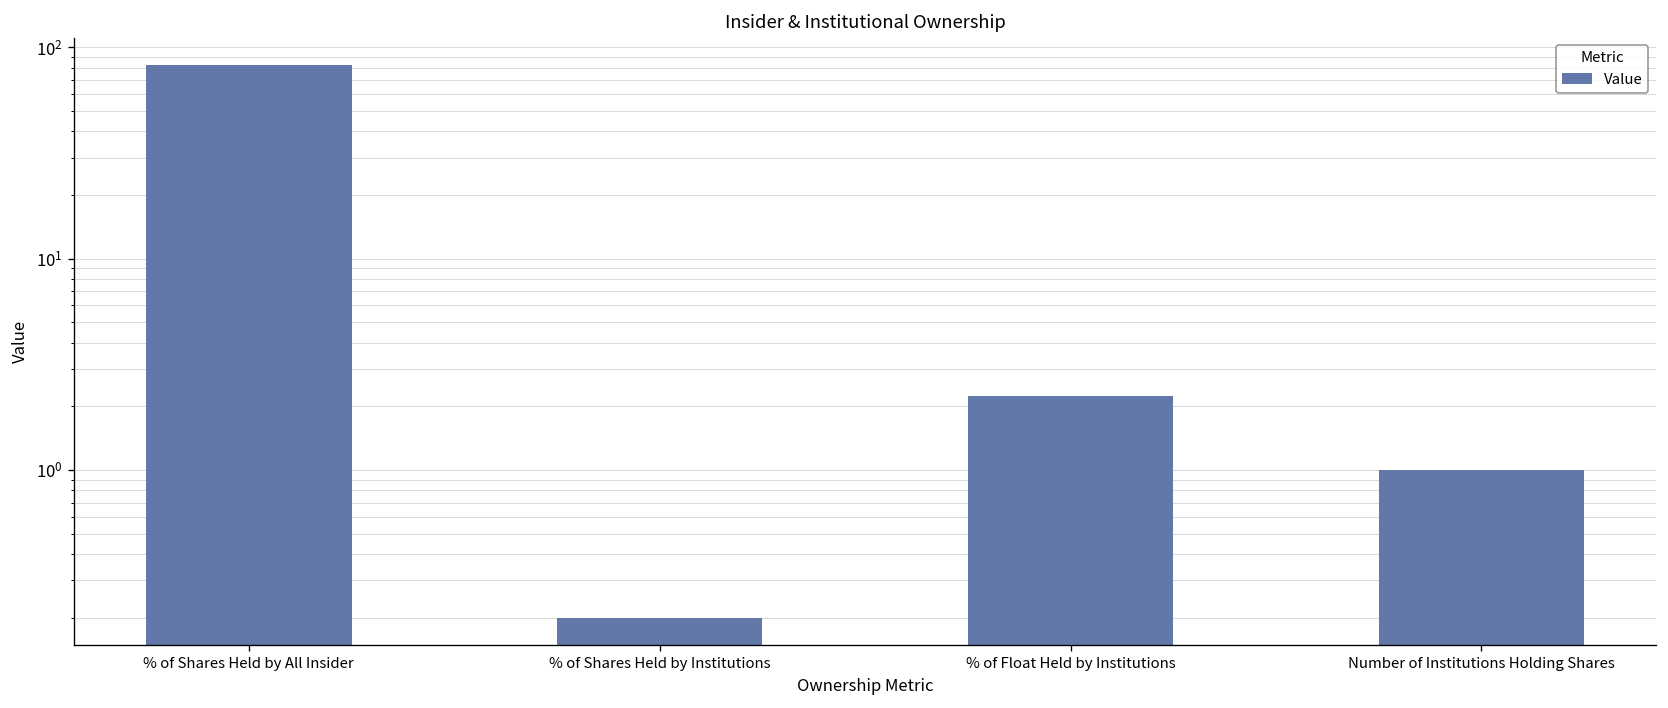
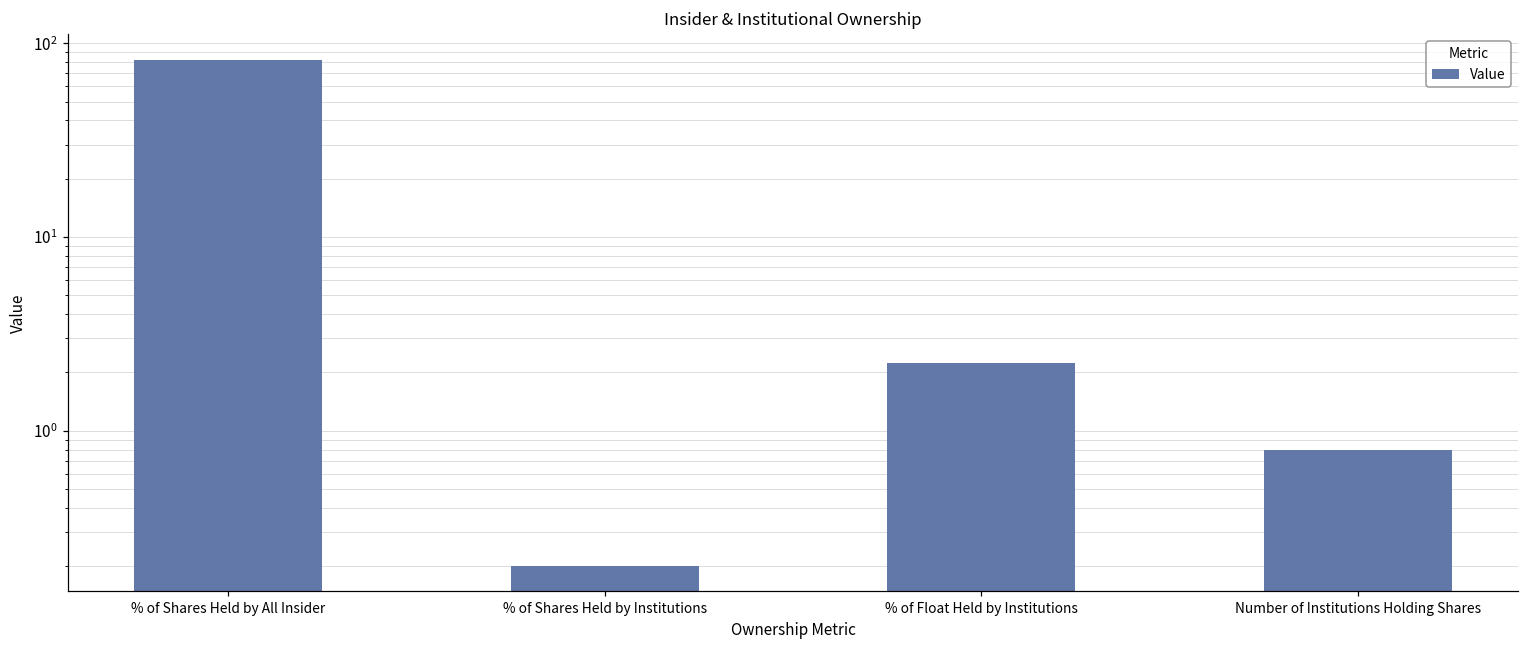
Number of Institutions Holding Shares: 1.0 -> 0.8
